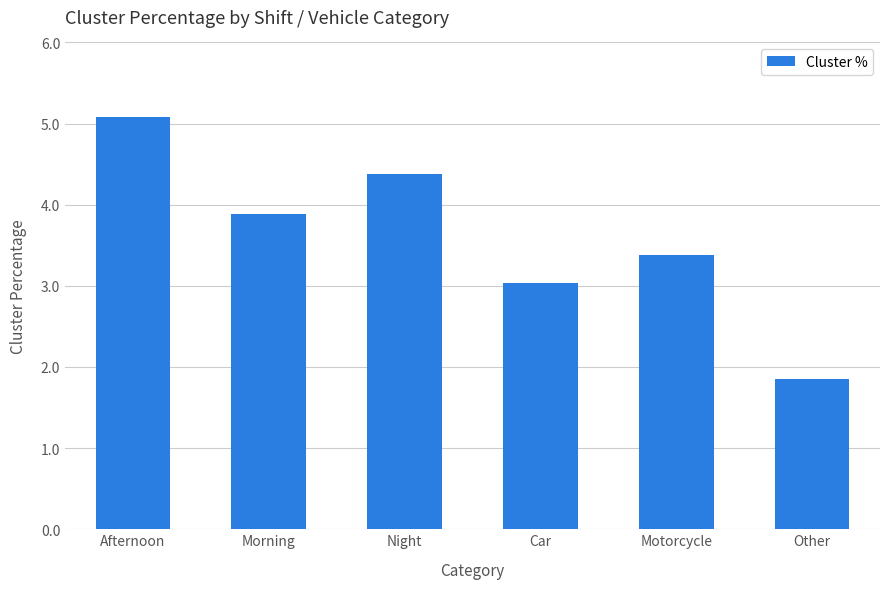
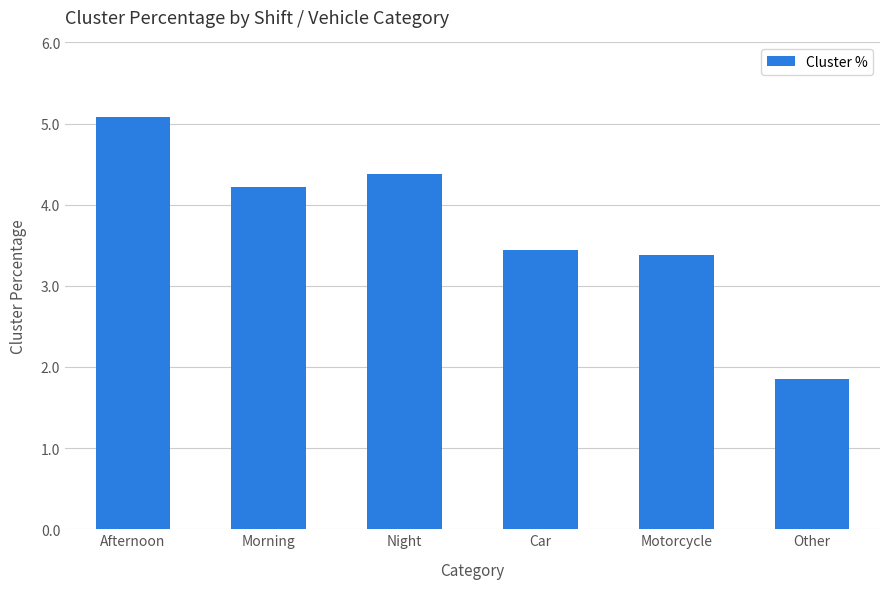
Morning: 3.9 -> 4.2
Car: 3.0 -> 3.4
